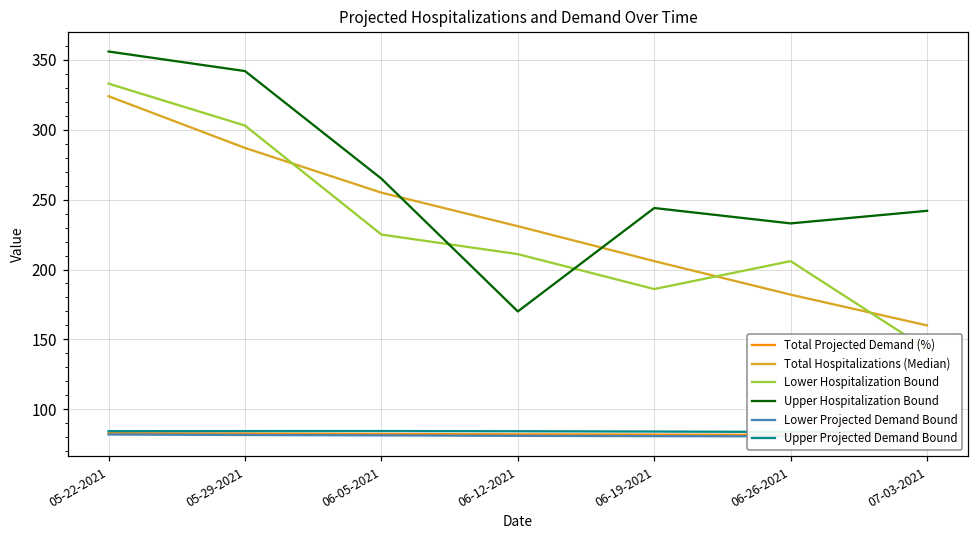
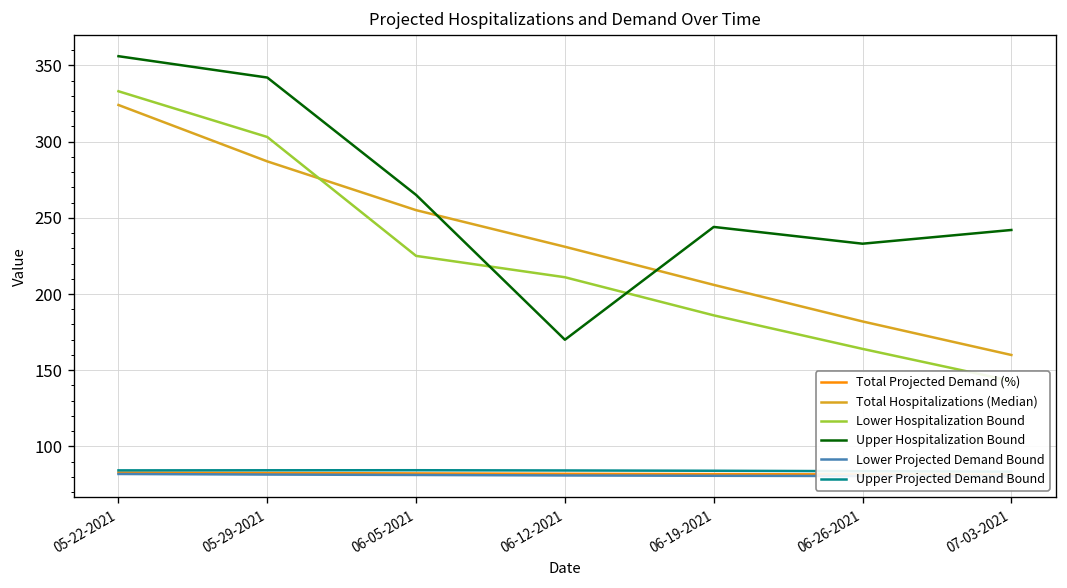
Lower Hospitalization Bound, 06-26-2021: 206 -> 164
